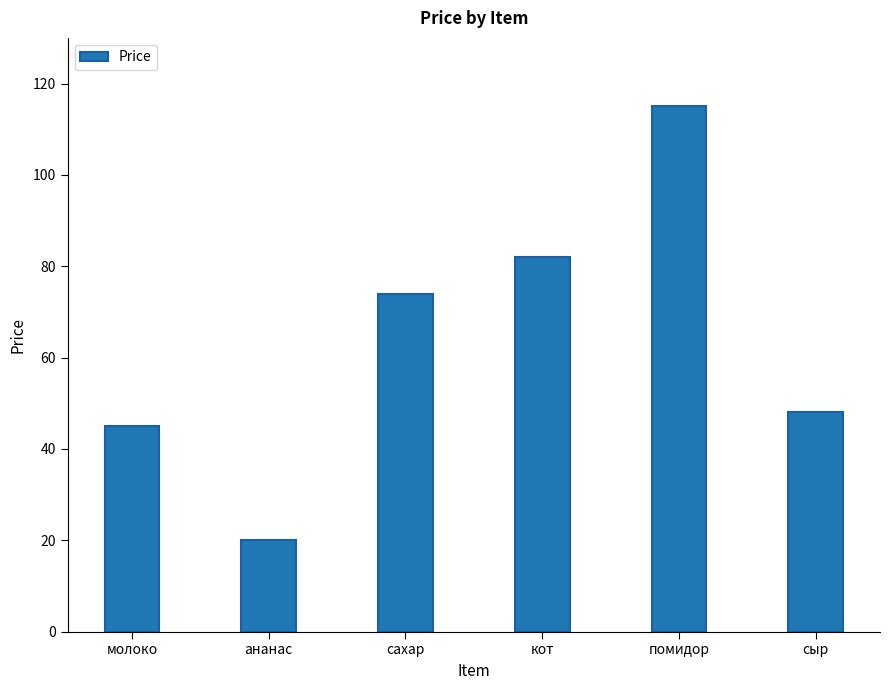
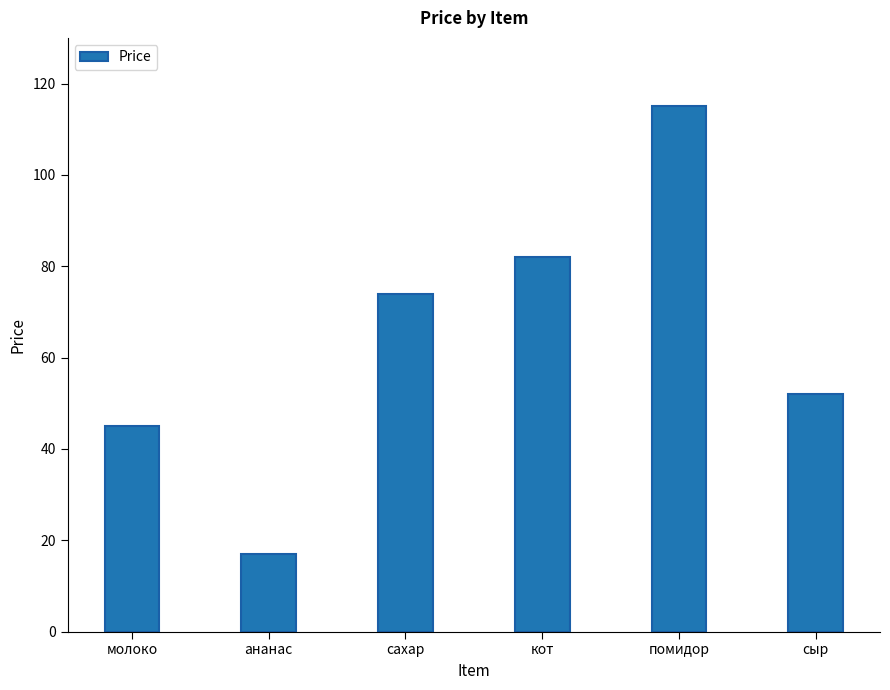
ананас: 20 -> 17
сыр: 48 -> 52
